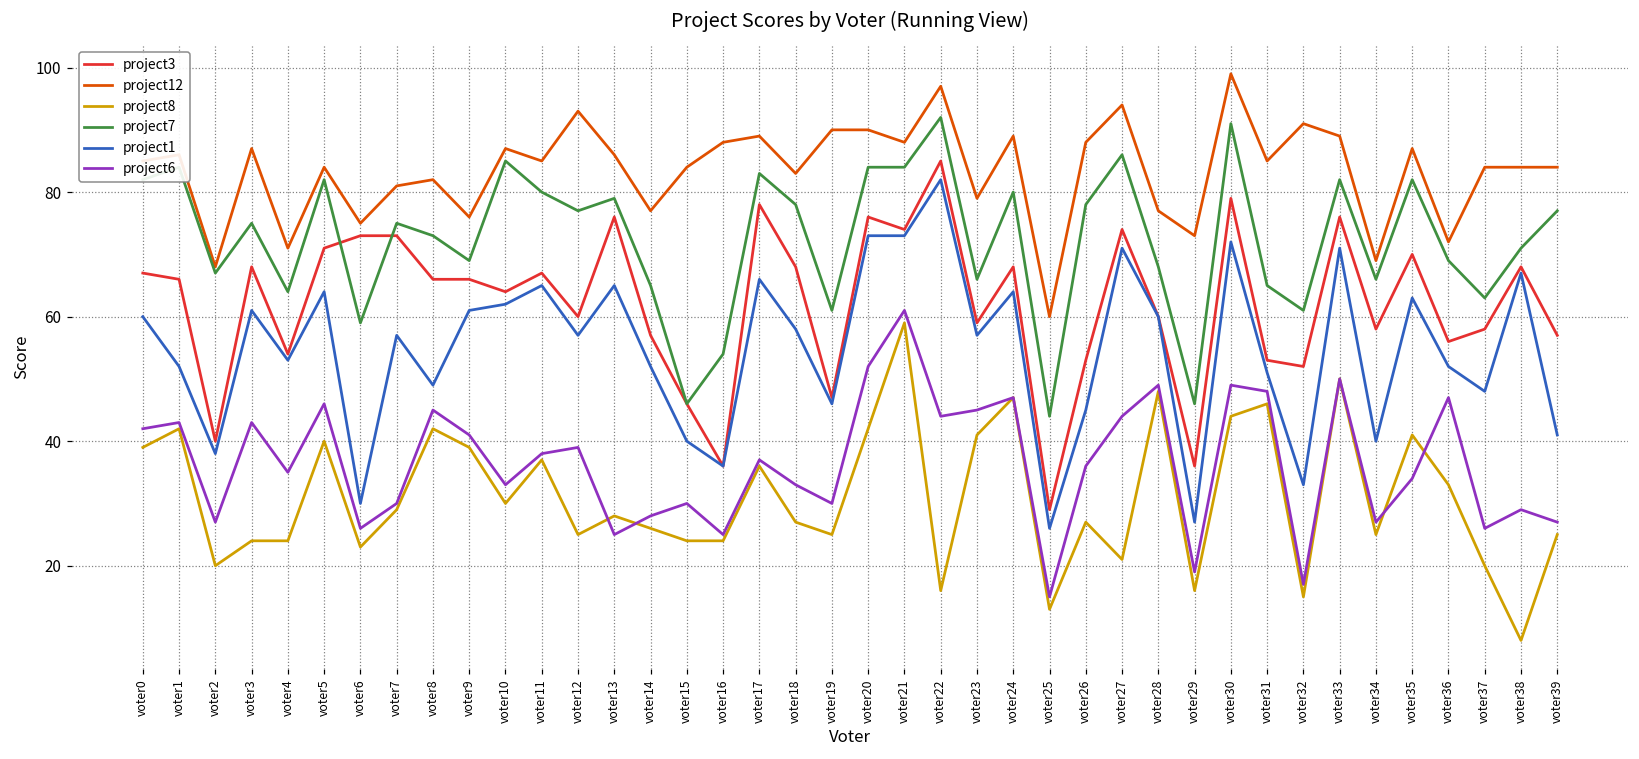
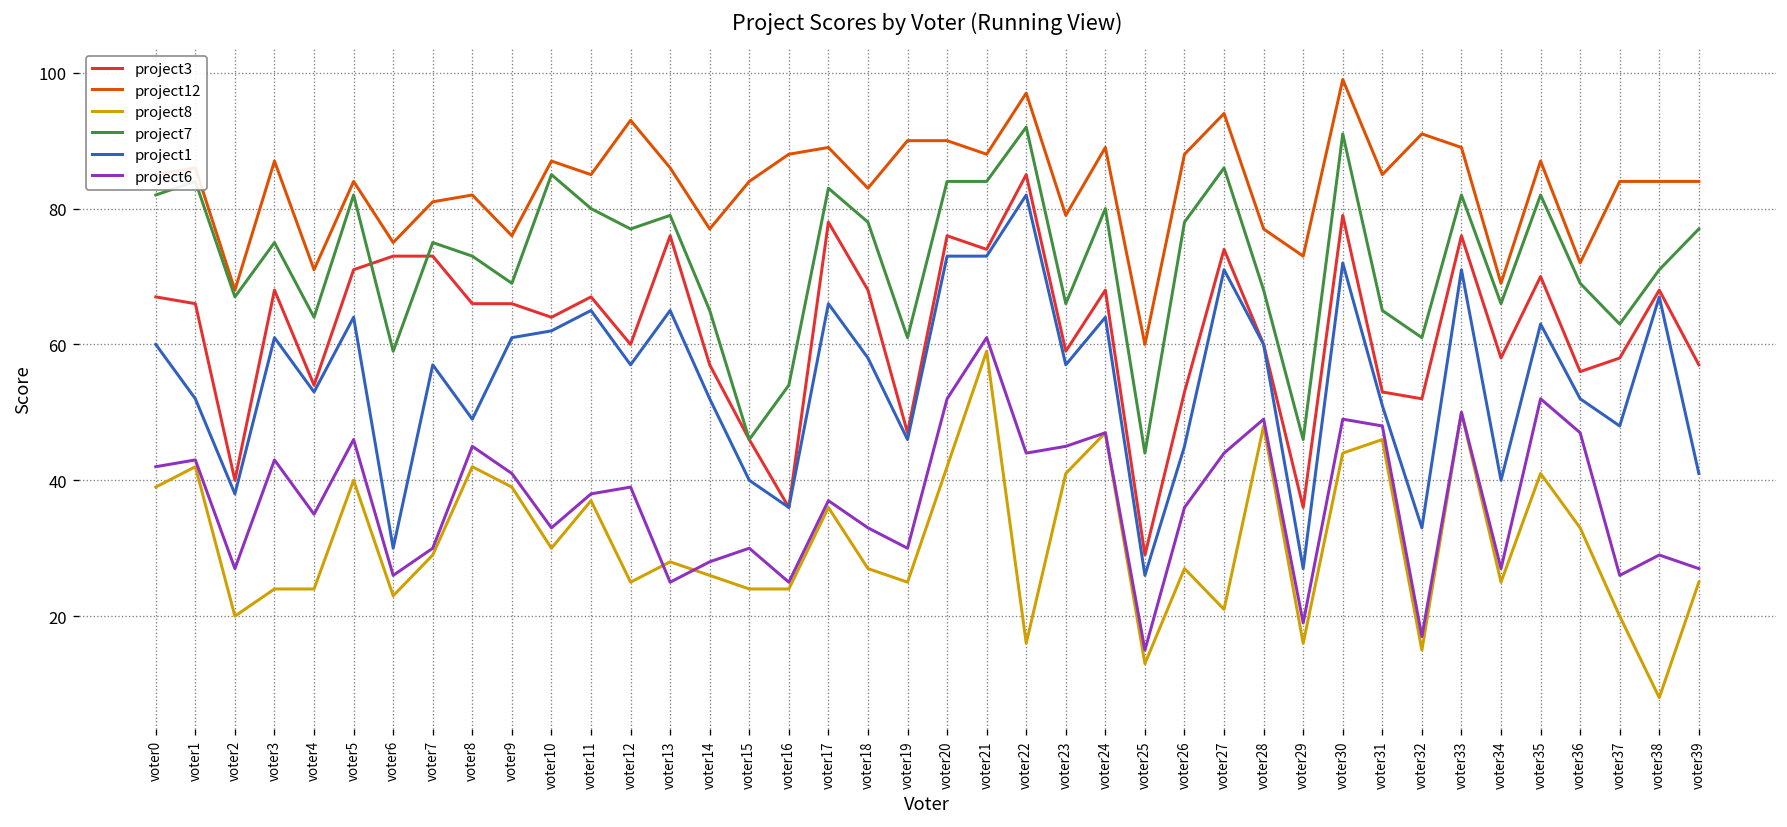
project6, voter35: 34 -> 52
